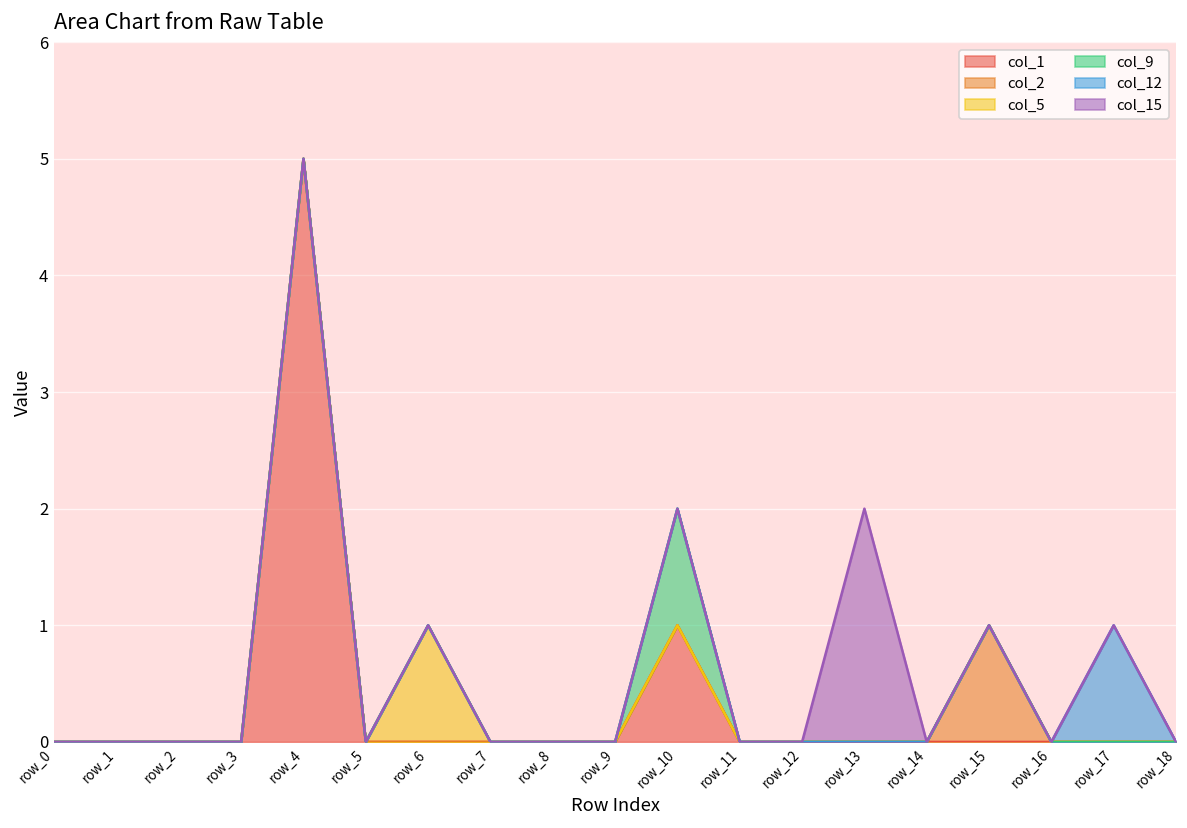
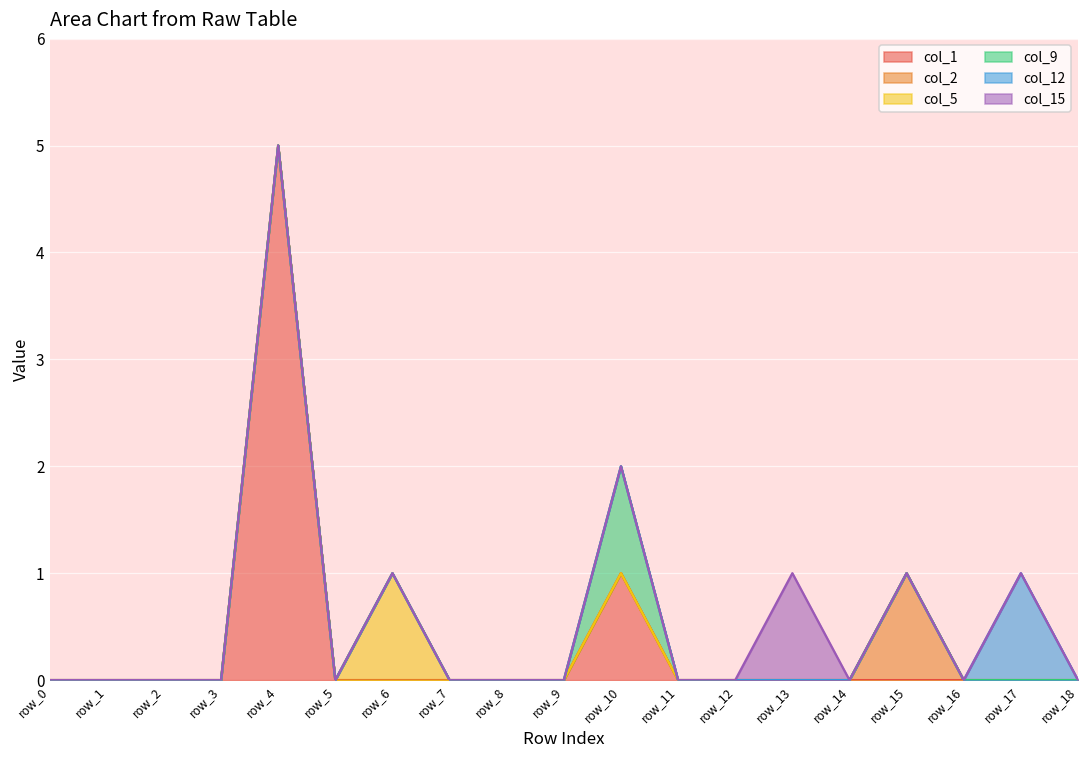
col_15, row_13: 2 -> 1
